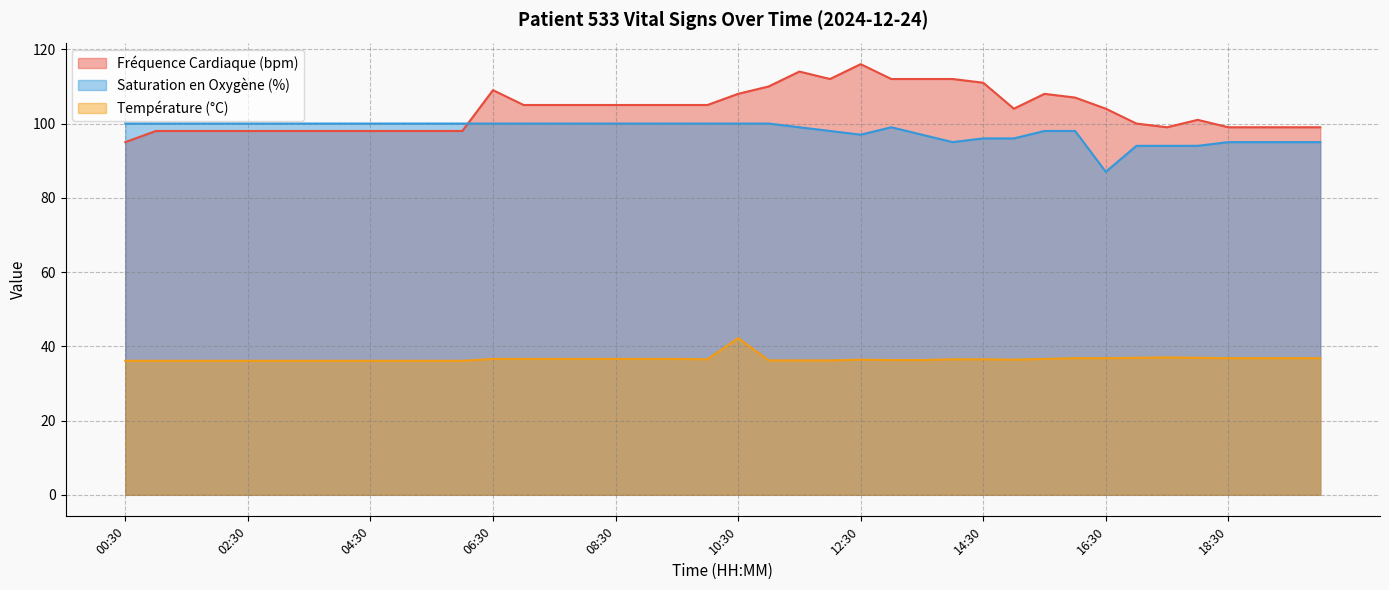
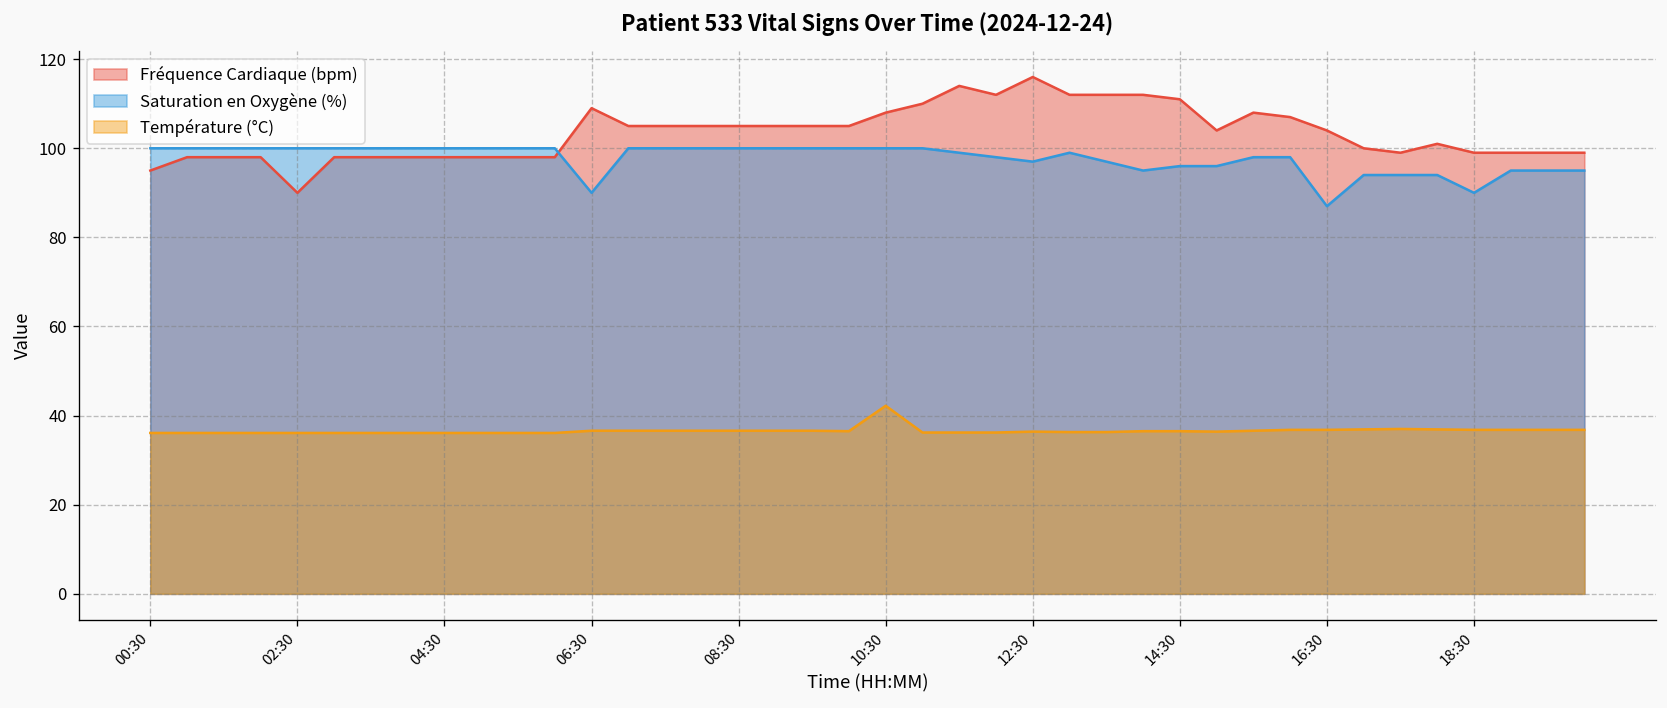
Fréquence Cardiaque (bpm), 02:30: 98 -> 90
Saturation en Oxygène (%), 06:30: 100 -> 90
Saturation en Oxygène (%), 18:30: 95 -> 90
